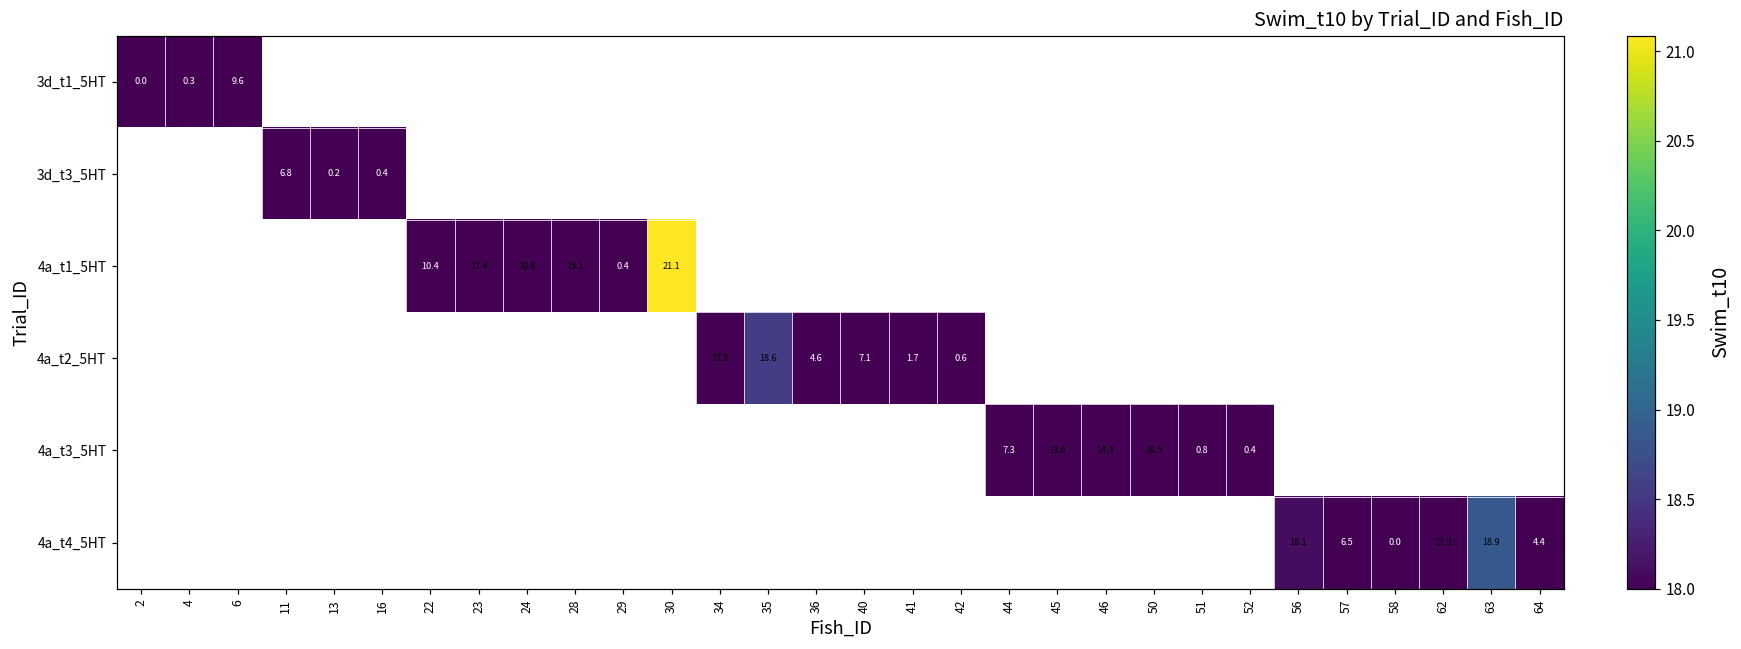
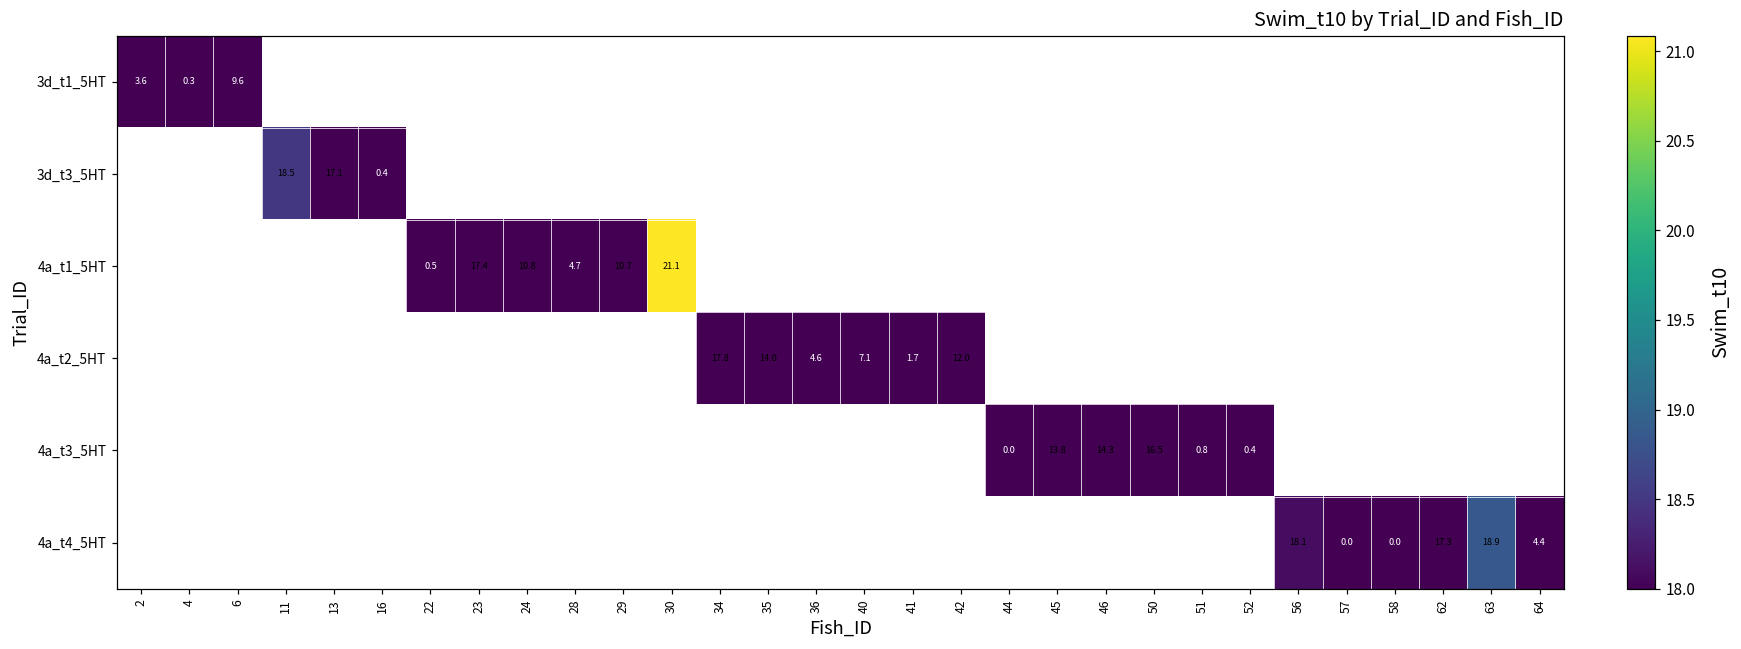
3d_t1_5HT, 2: 0.0 -> 3.6
3d_t3_5HT, 11: 6.8 -> 18.5
3d_t3_5HT, 13: 0.2 -> 17.1
4a_t1_5HT, 22: 10.4 -> 0.5
4a_t1_5HT, 28: 15.1 -> 4.7
4a_t1_5HT, 29: 0.4 -> 10.7
4a_t2_5HT, 35: 18.6 -> 14.0
4a_t2_5HT, 42: 0.6 -> 12.0
4a_t3_5HT, 44: 7.3 -> 0.0
4a_t4_5HT, 57: 6.5 -> 0.0
